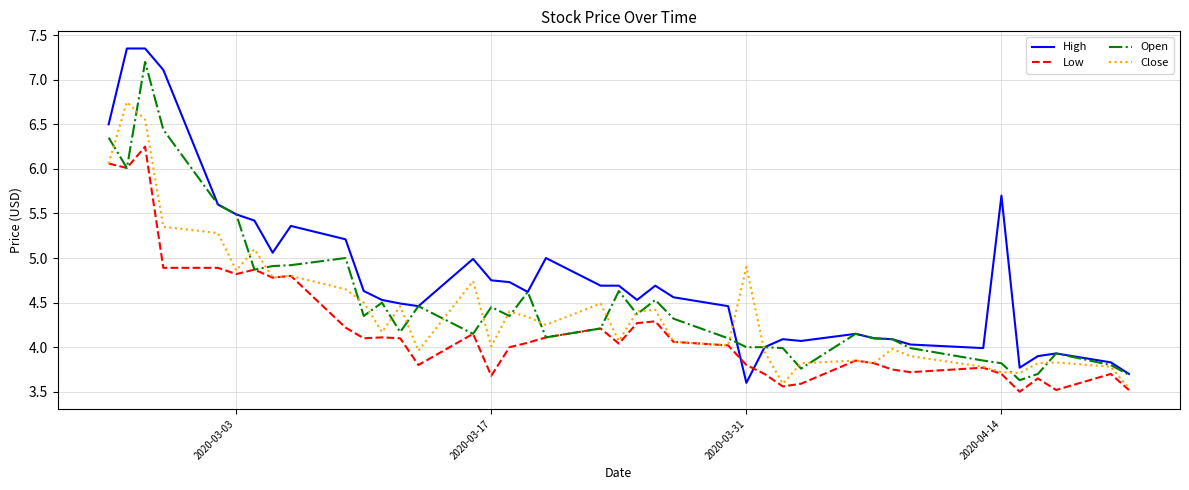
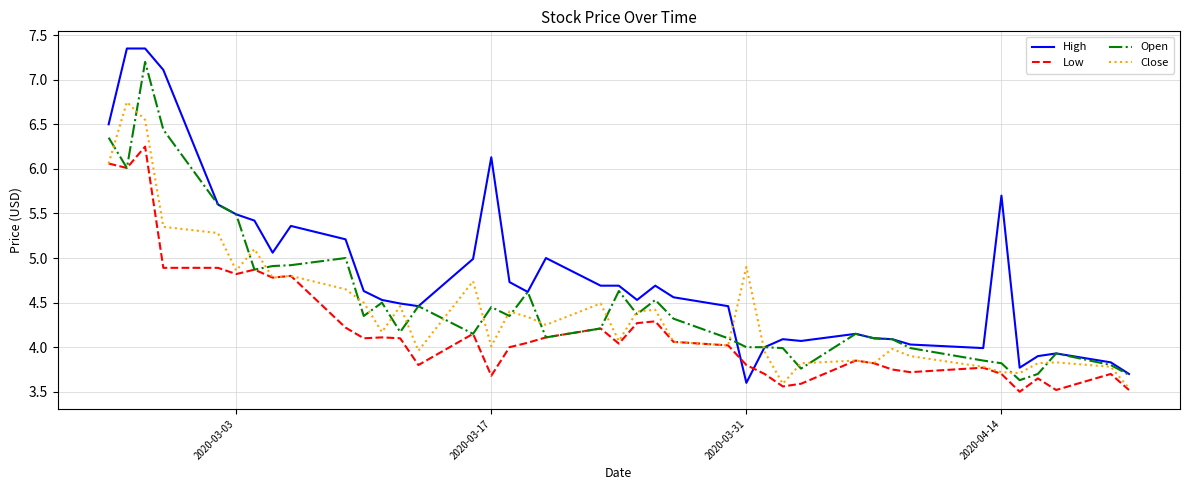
High, 2020-03-17: 4.8 -> 6.1
